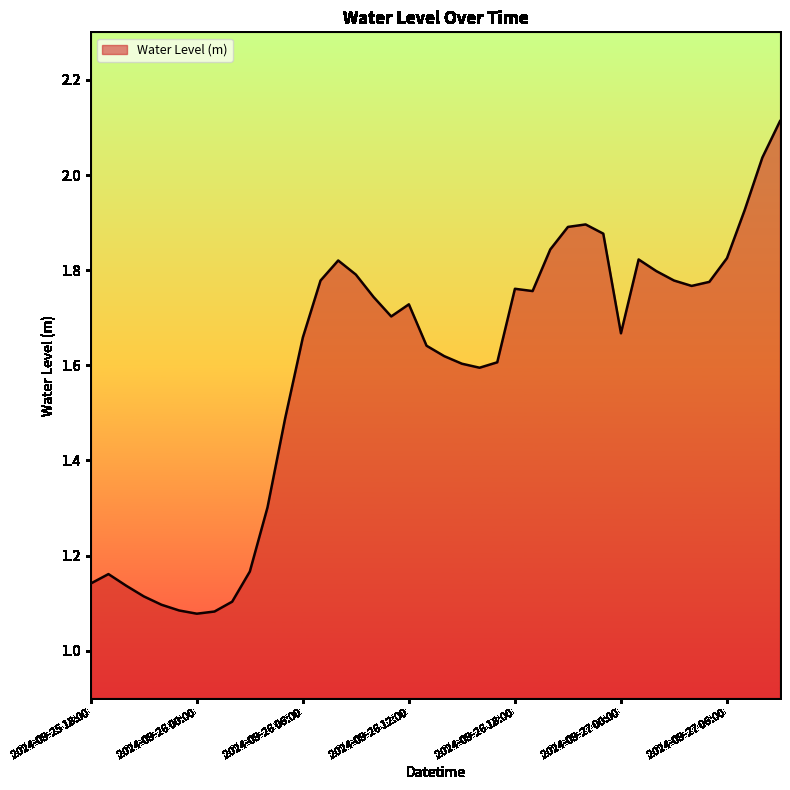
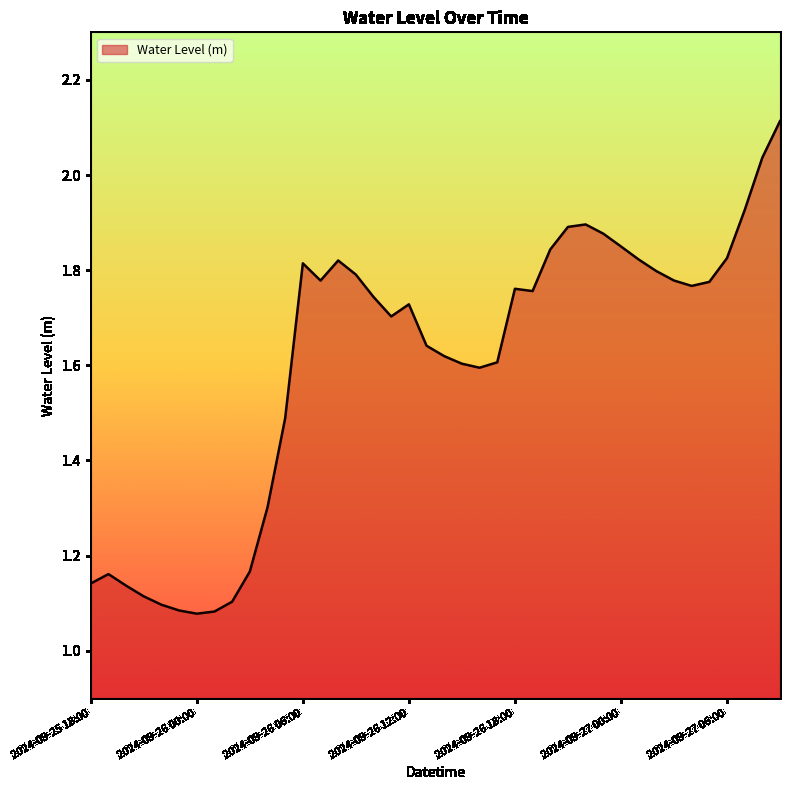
2024-09-26 06:00: 1.66 -> 1.81
2024-09-27 00:00: 1.67 -> 1.85
